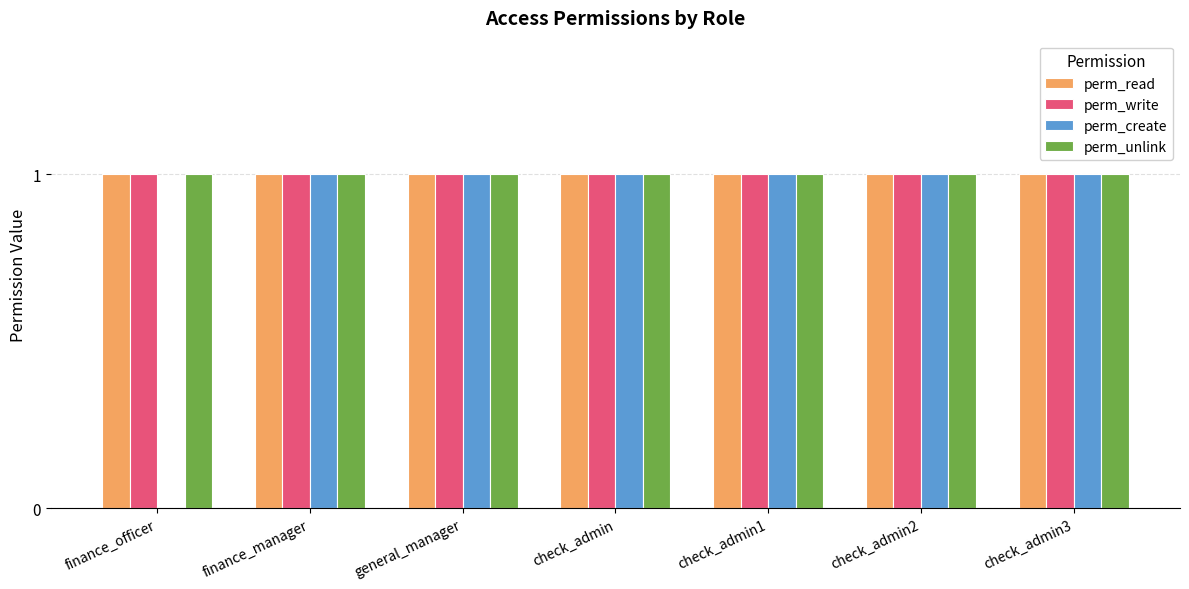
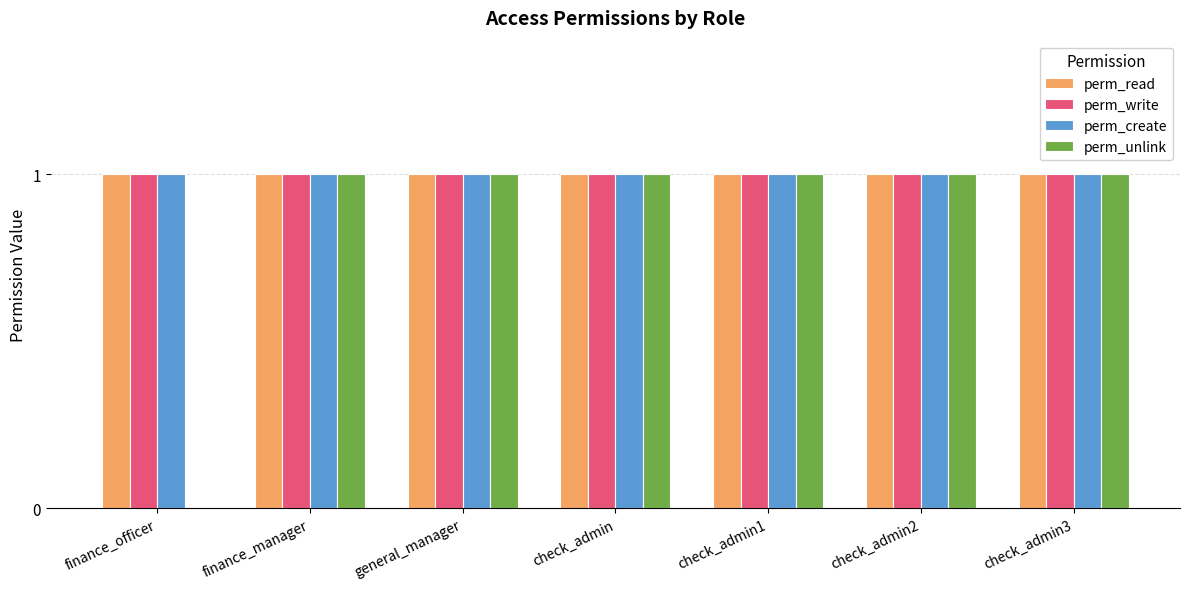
perm_create, finance_officer: 0 -> 1
perm_unlink, finance_officer: 1 -> 0
